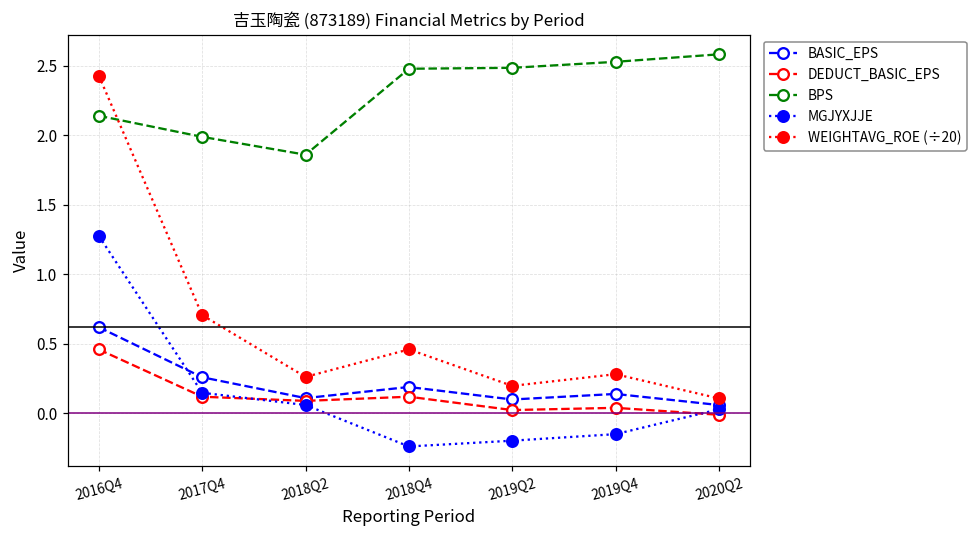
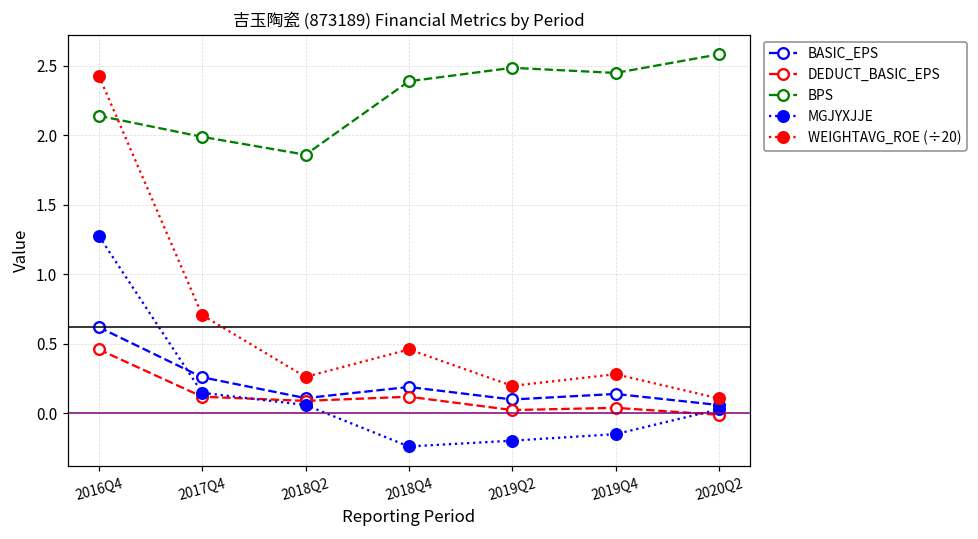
BPS, 2018Q4: 2.48 -> 2.39
BPS, 2019Q4: 2.53 -> 2.45
